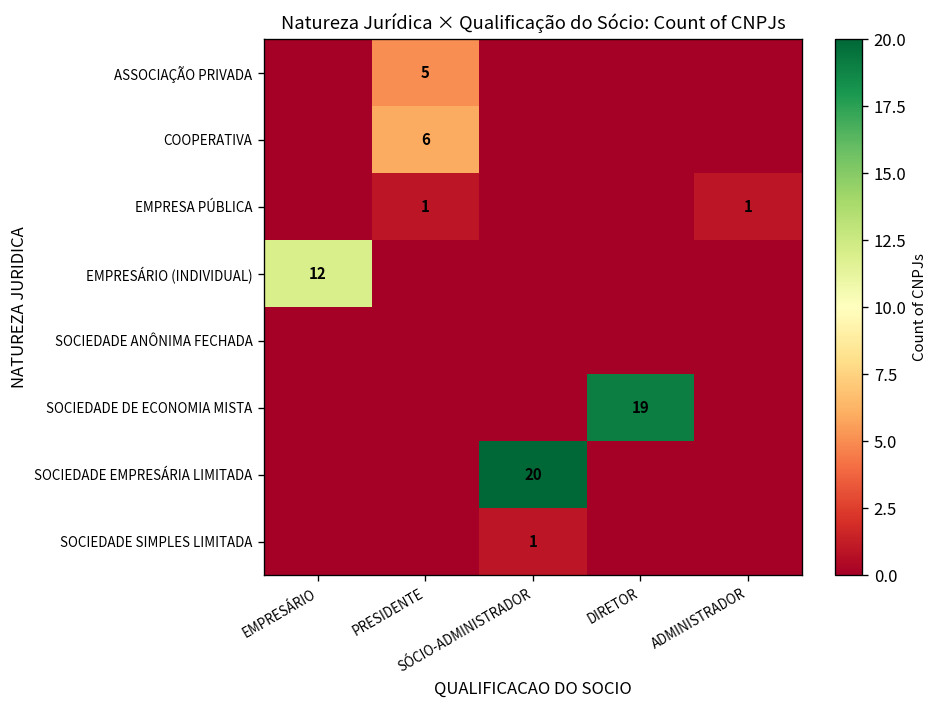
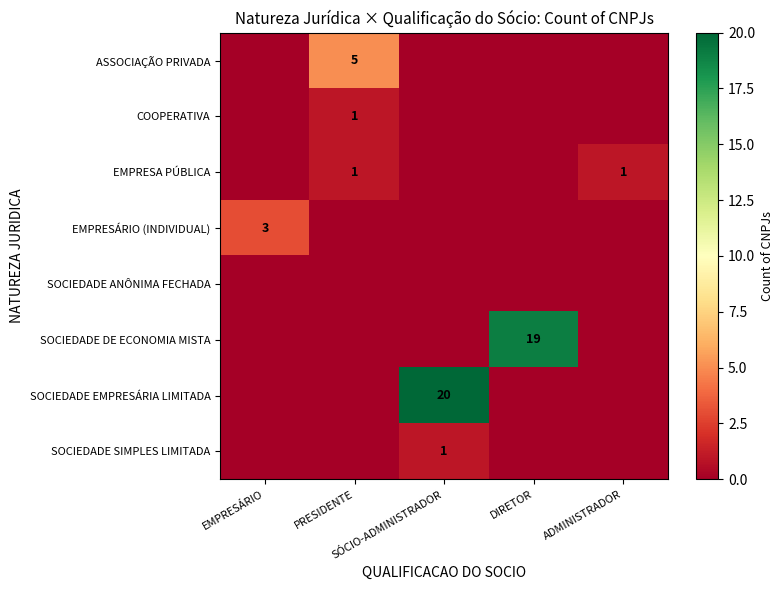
COOPERATIVA, PRESIDENTE: 6 -> 1
EMPRESÁRIO (INDIVIDUAL), EMPRESÁRIO: 12 -> 3
